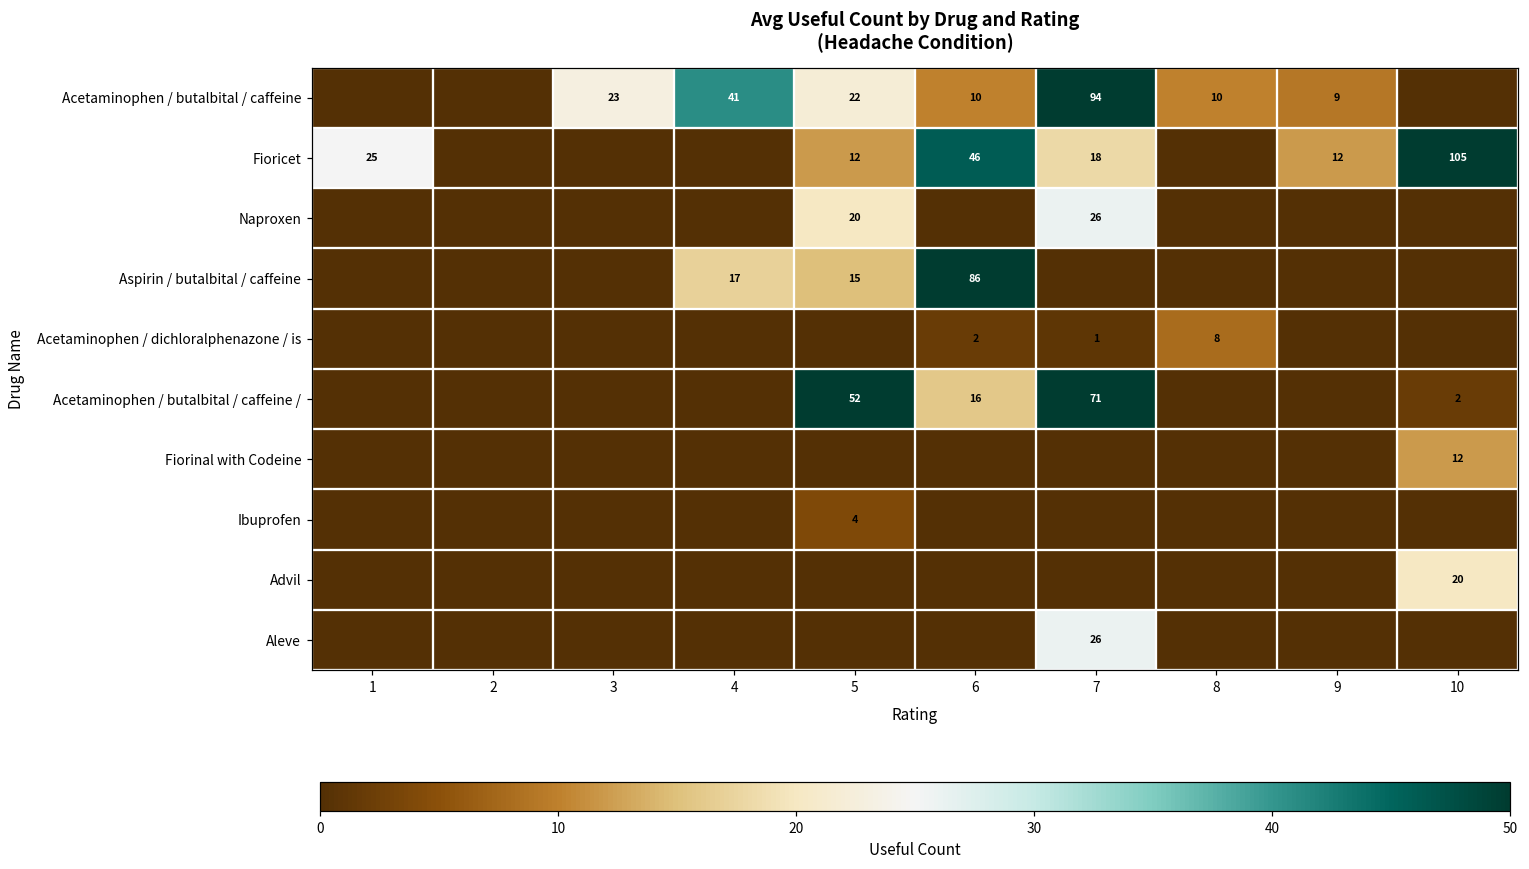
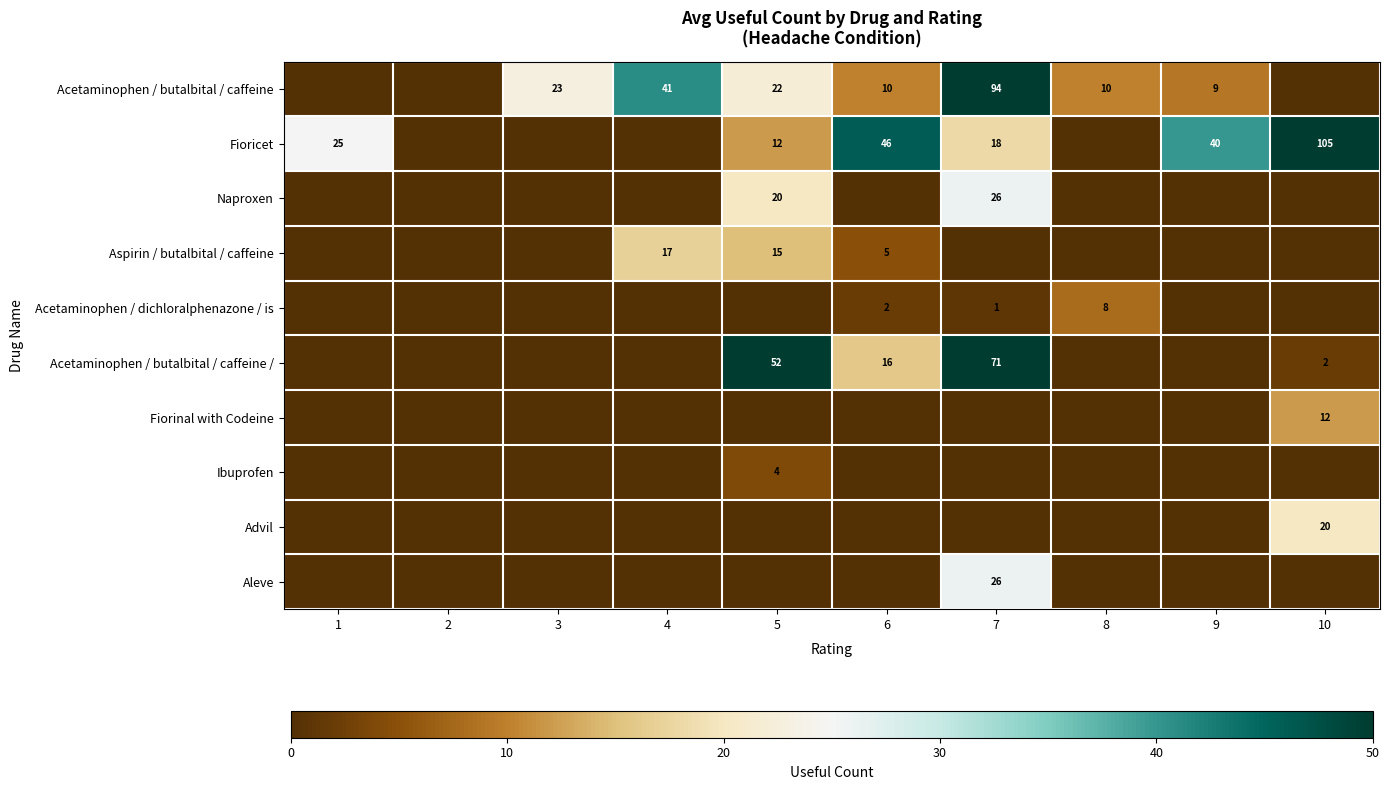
Fioricet, 9: 12 -> 40
Aspirin / butalbital / caffeine, 6: 86 -> 5
